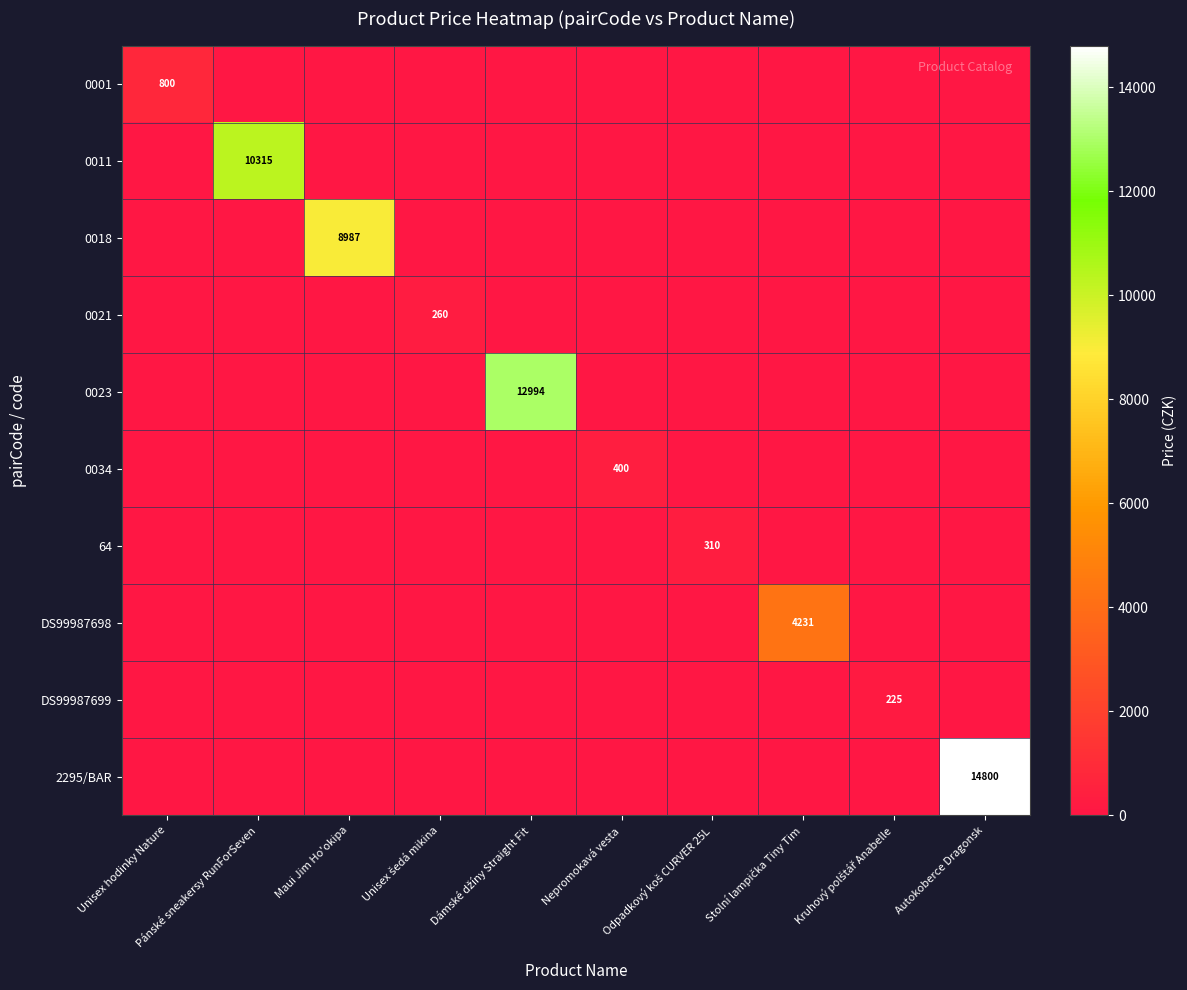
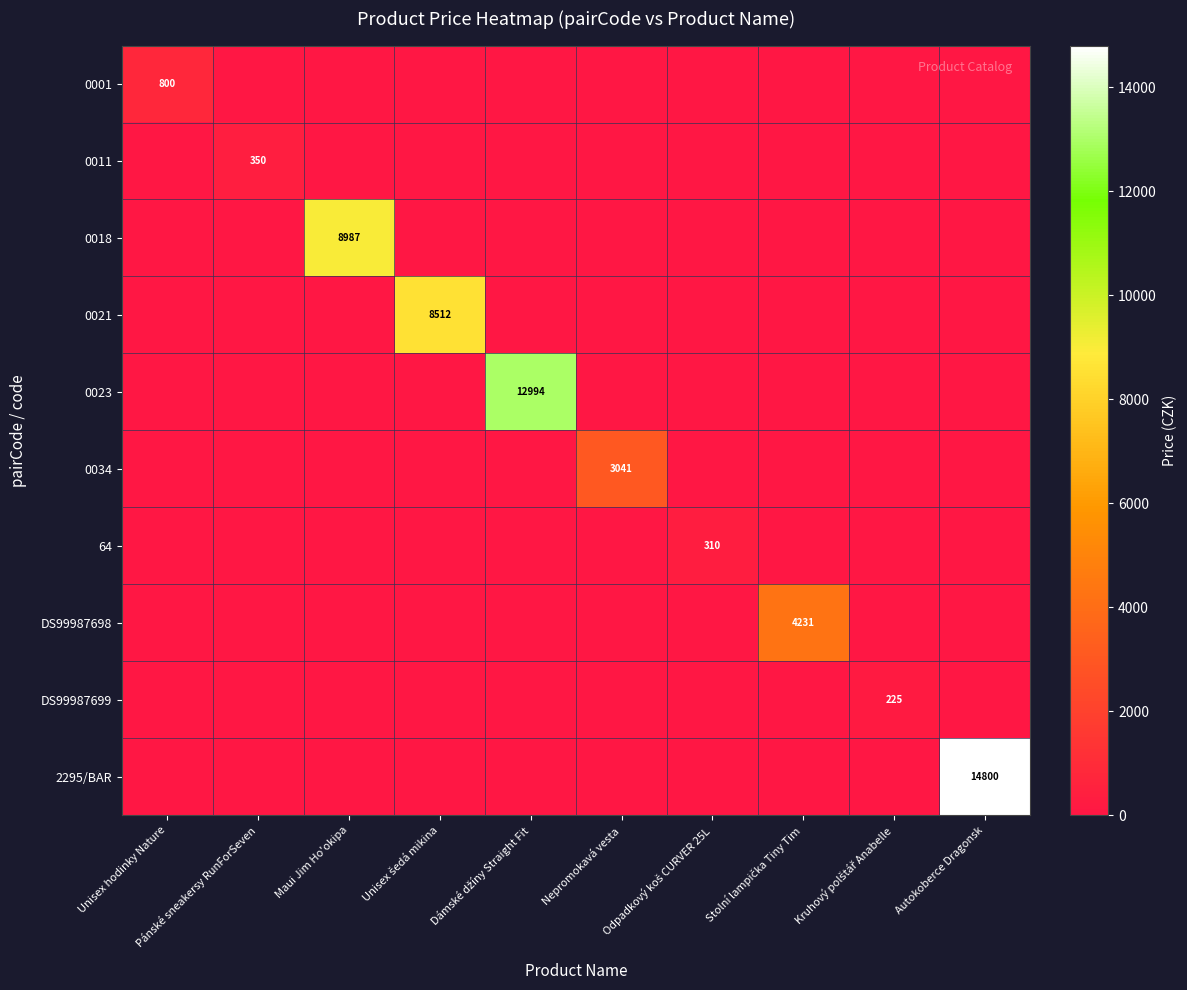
0011, Pánské sneakersy RunForSeven: 10315 -> 350
0021, Unisex šedá mikina: 260 -> 8512
0034, Nepromokavá vesta: 400 -> 3041
